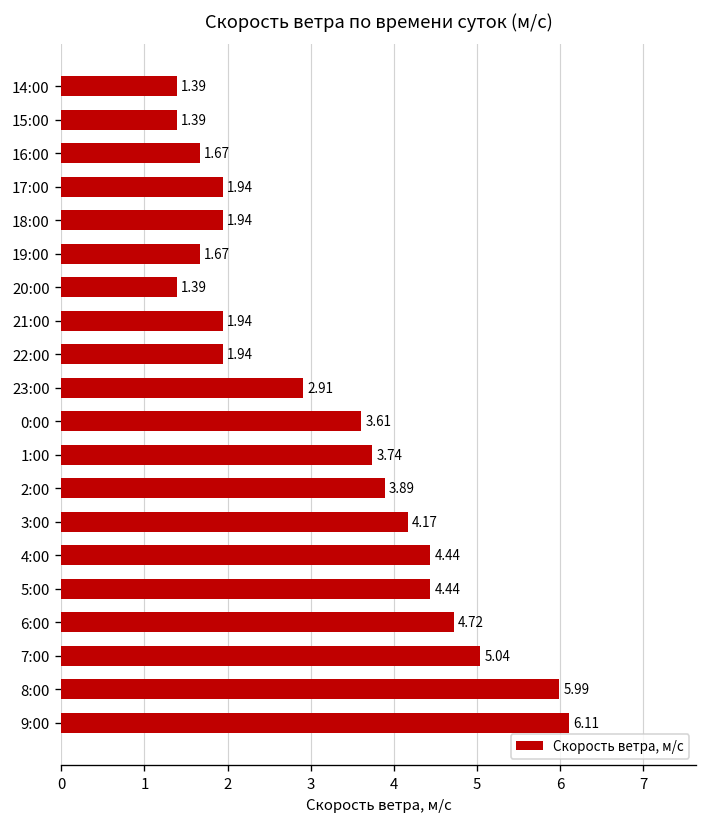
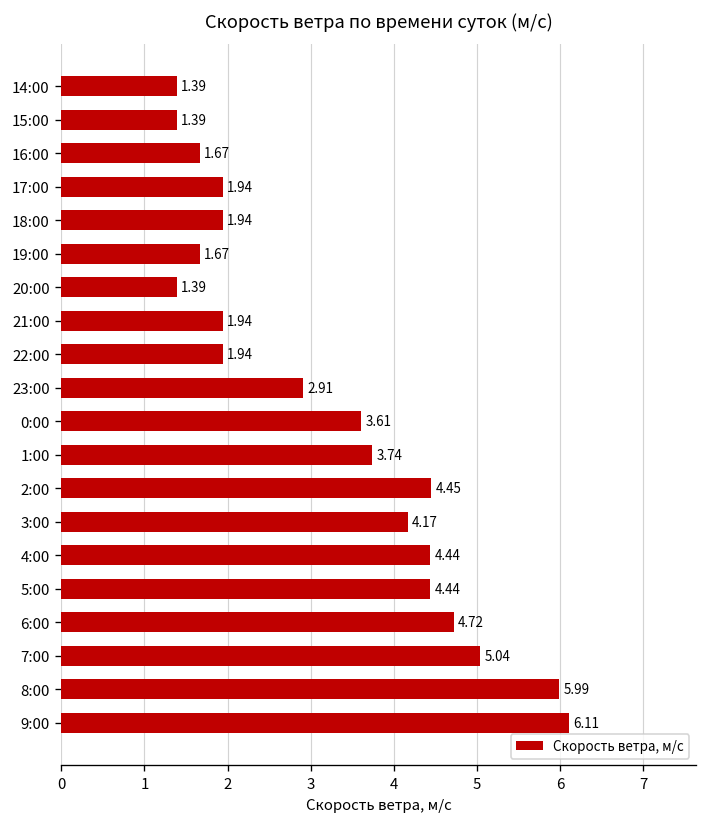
2:00: 3.89 -> 4.45
